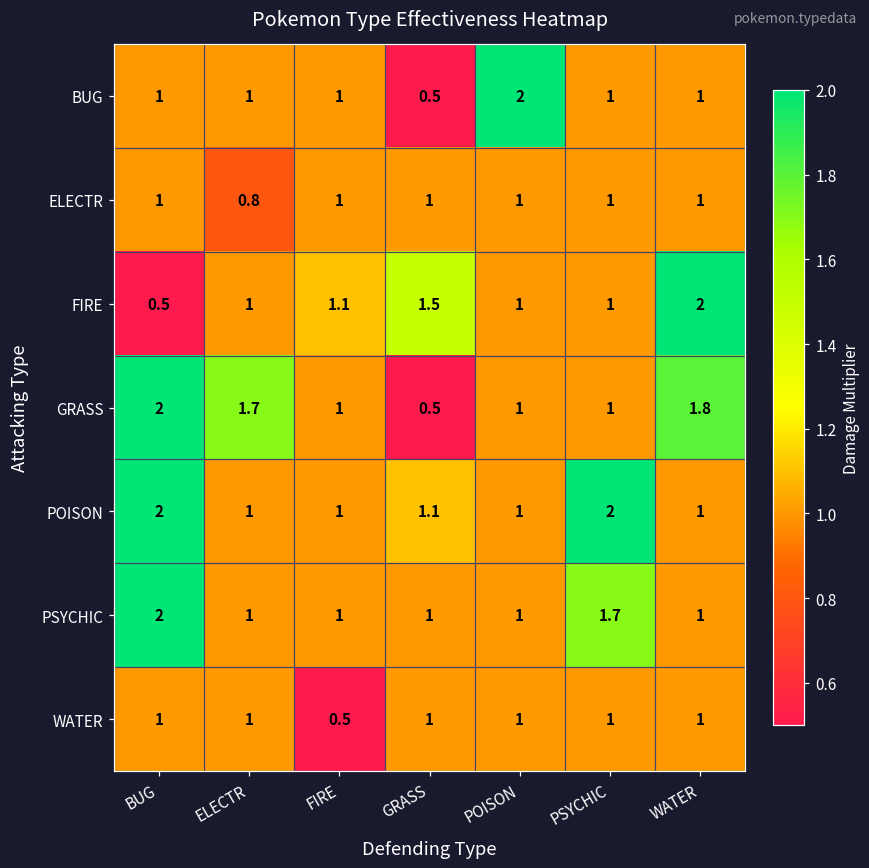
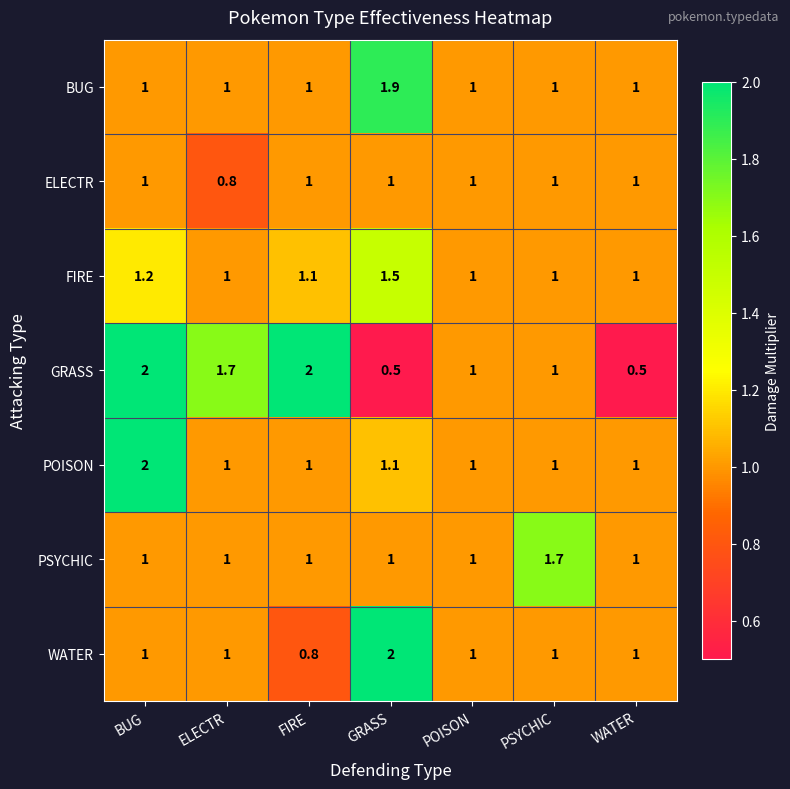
BUG, GRASS: 0.5 -> 1.9
BUG, POISON: 2 -> 1
FIRE, BUG: 0.5 -> 1.2
FIRE, WATER: 2 -> 1
GRASS, FIRE: 1 -> 2
GRASS, WATER: 1.8 -> 0.5
POISON, PSYCHIC: 2 -> 1
PSYCHIC, BUG: 2 -> 1
WATER, FIRE: 0.5 -> 0.8
WATER, GRASS: 1 -> 2
